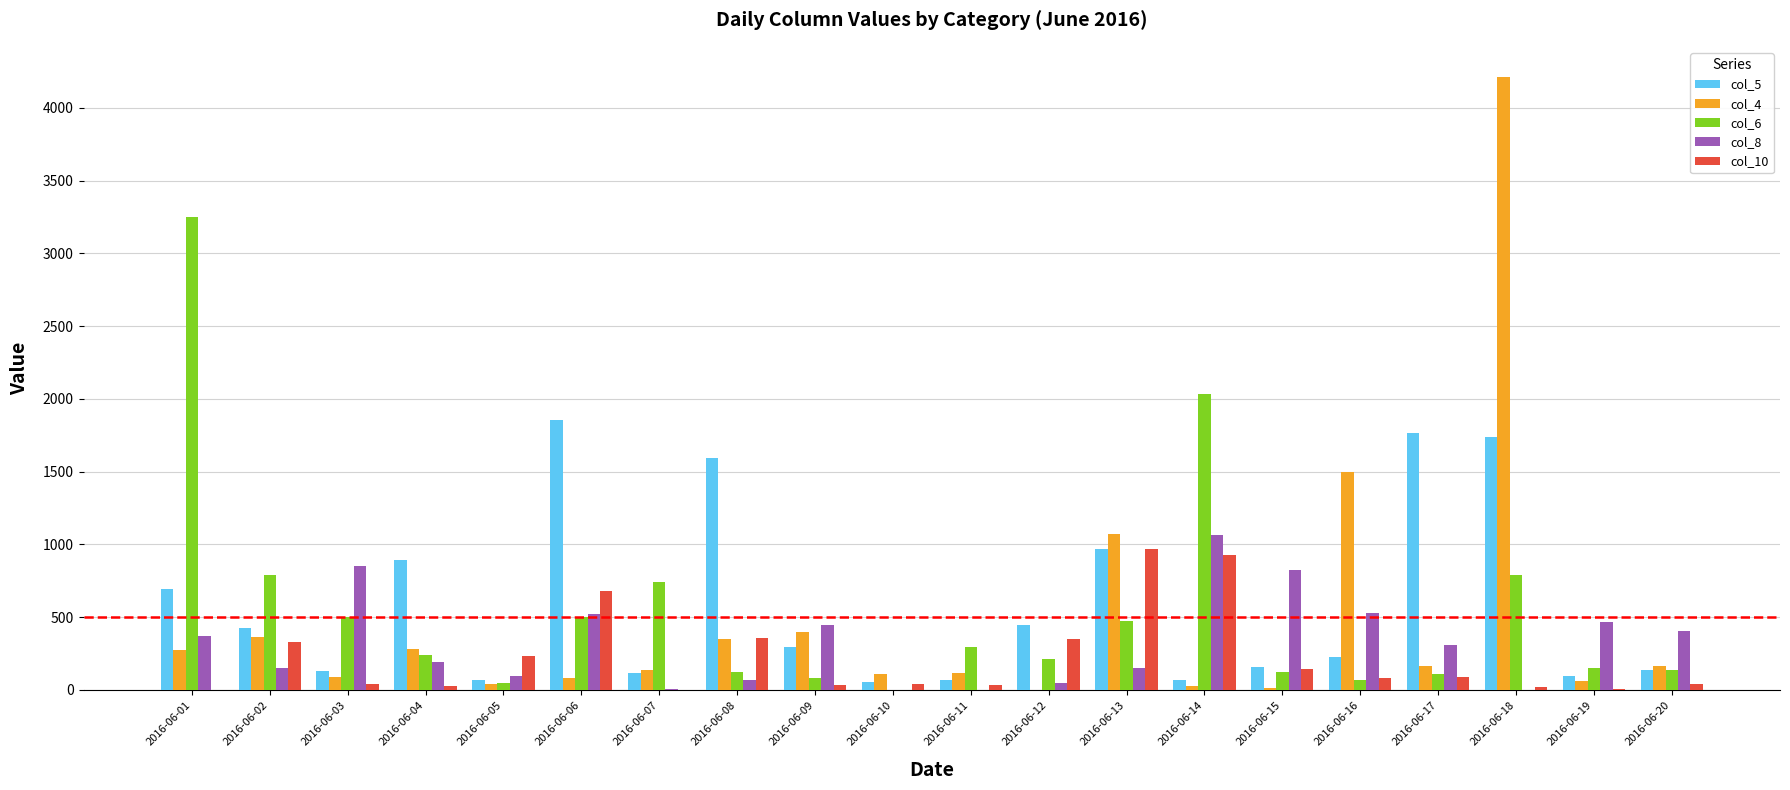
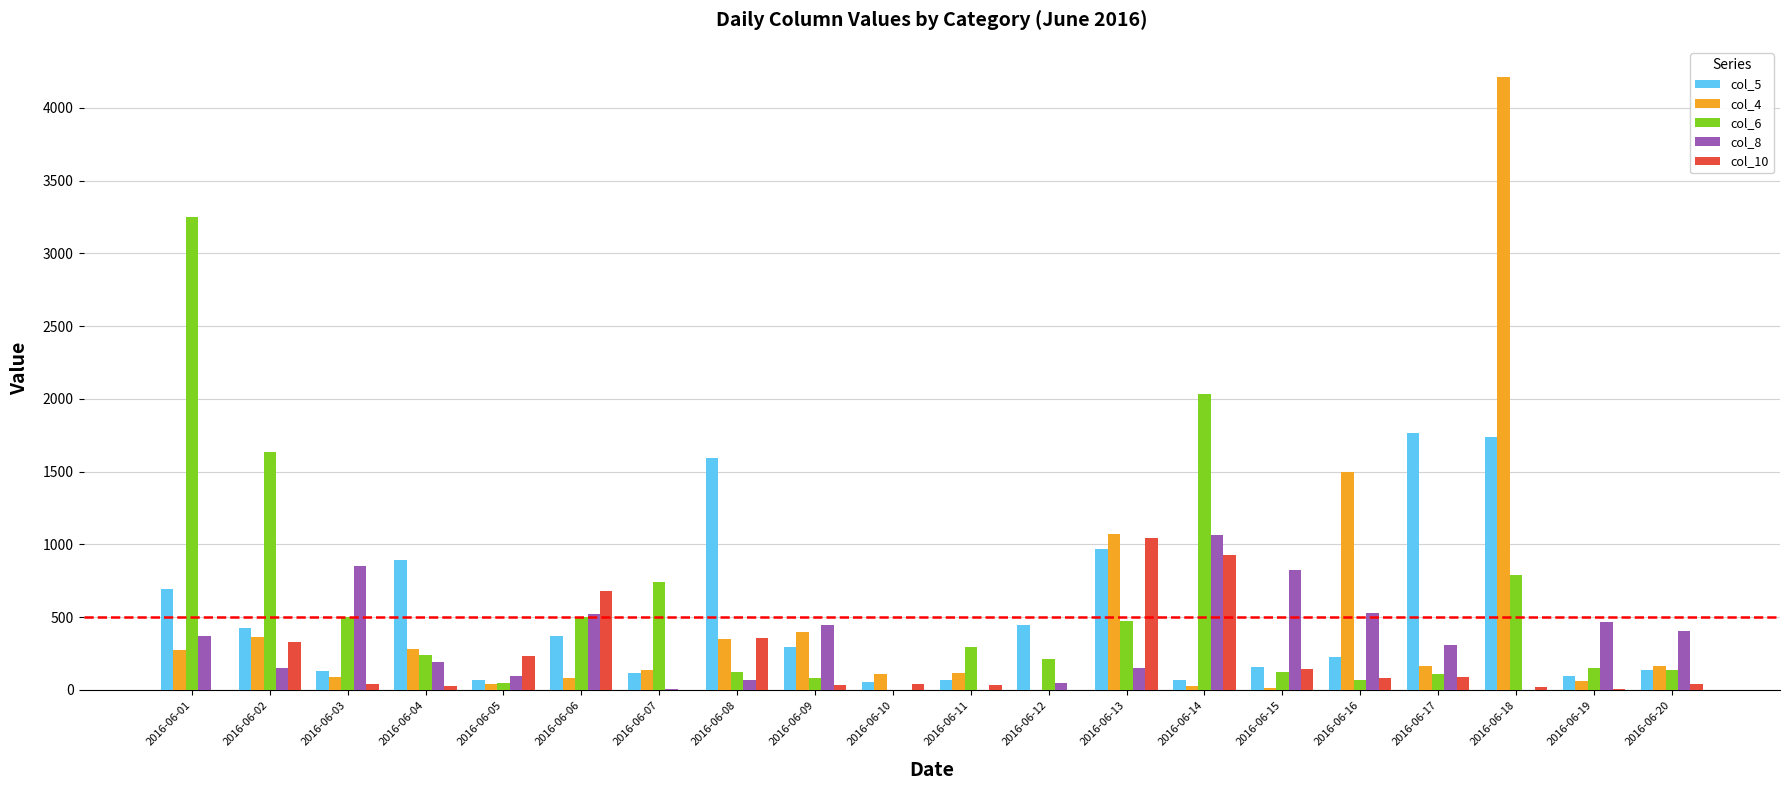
col_6, 2016-06-02: 790 -> 1640
col_5, 2016-06-06: 1860 -> 370
col_10, 2016-06-12: 350 -> 0
col_10, 2016-06-13: 970 -> 1040
